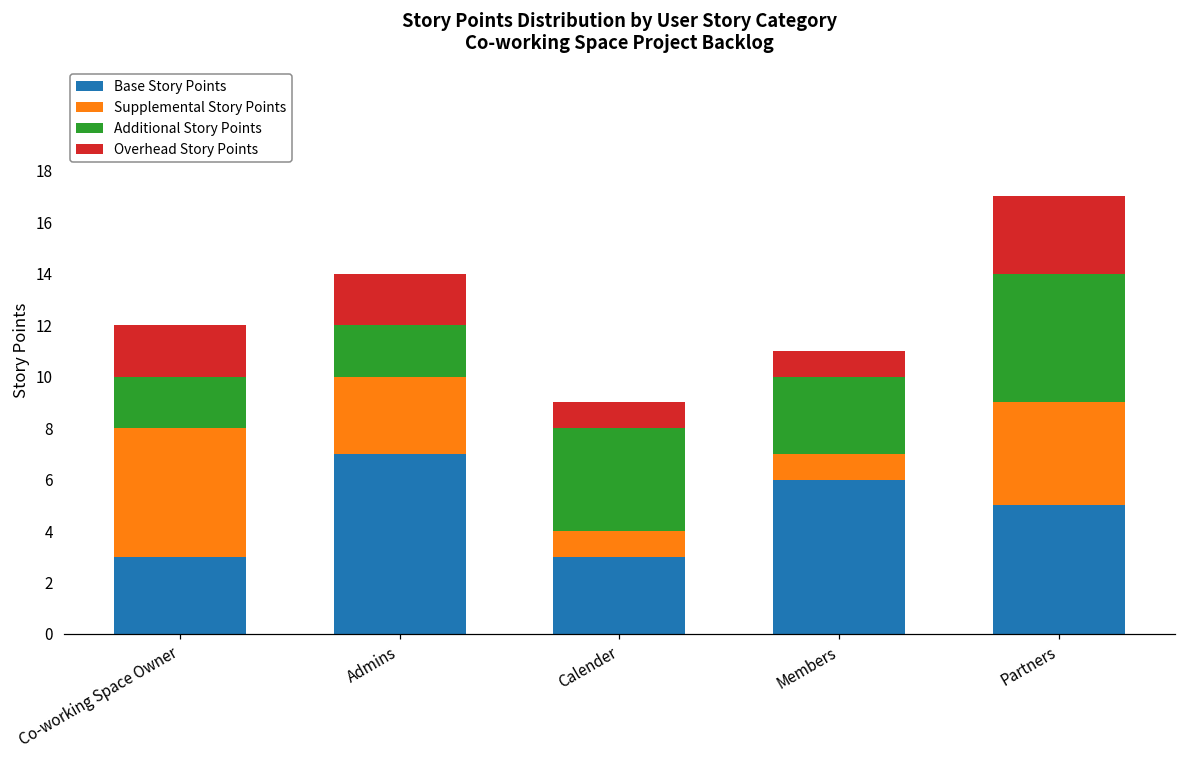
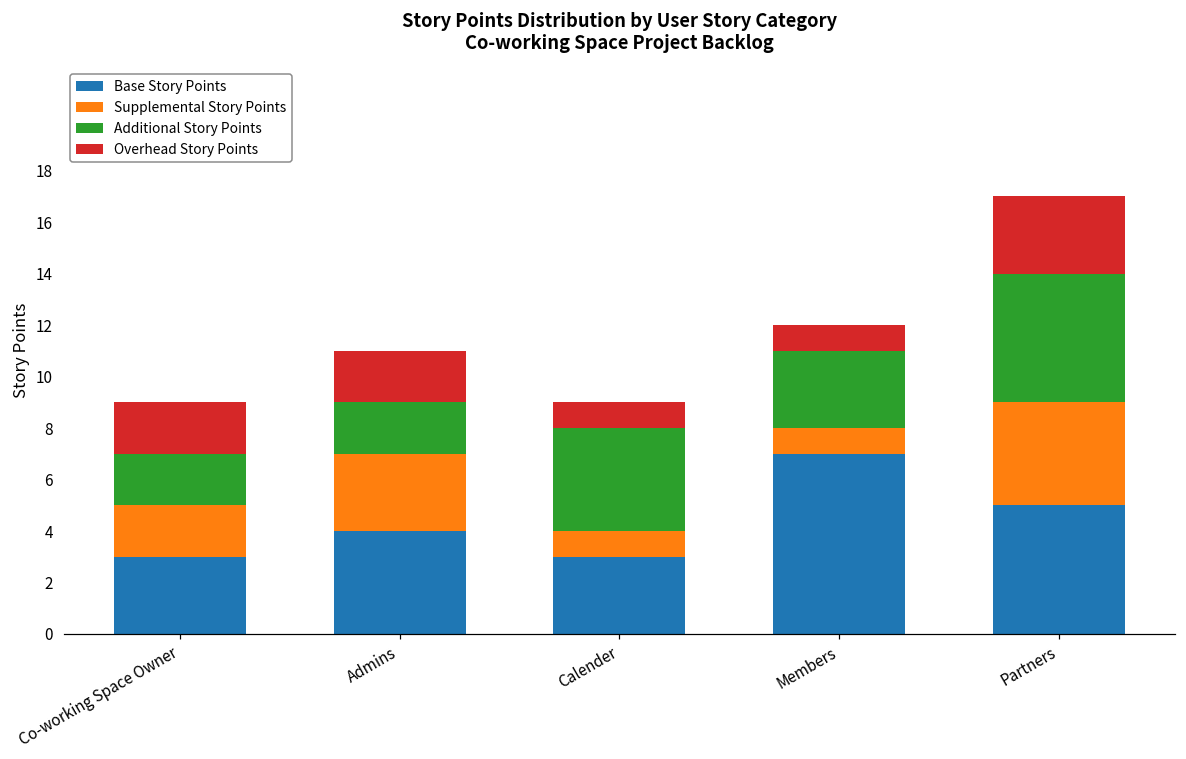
Supplemental Story Points, Co-working Space Owner: 5 -> 2
Base Story Points, Admins: 7 -> 4
Base Story Points, Members: 6 -> 7
